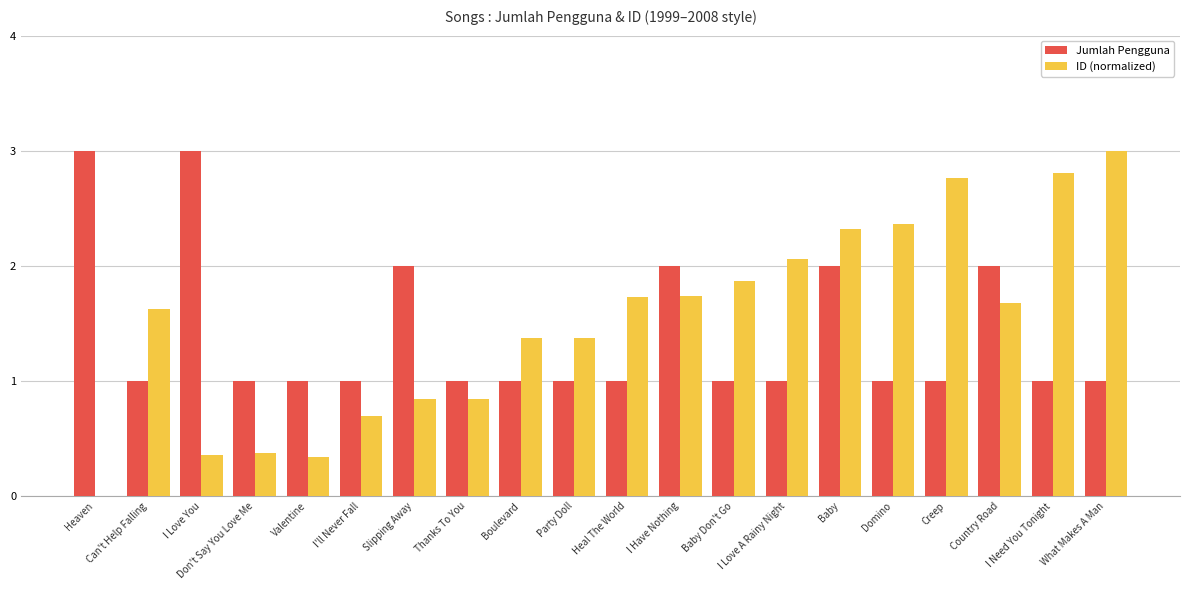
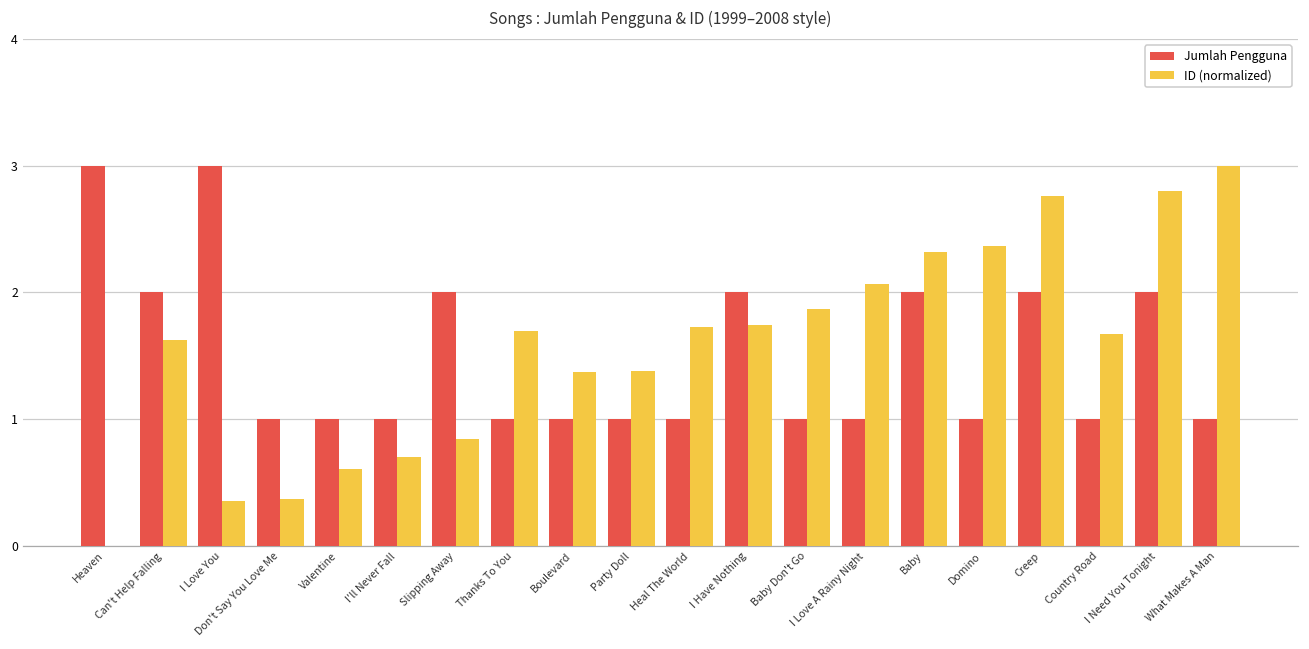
Jumlah Pengguna, Can't Help Falling: 1 -> 2
ID (normalized), Valentine: 0.34 -> 0.60
ID (normalized), Thanks To You: 0.84 -> 1.69
Jumlah Pengguna, Creep: 1 -> 2
Jumlah Pengguna, Country Road: 2 -> 1
Jumlah Pengguna, I Need You Tonight: 1 -> 2
